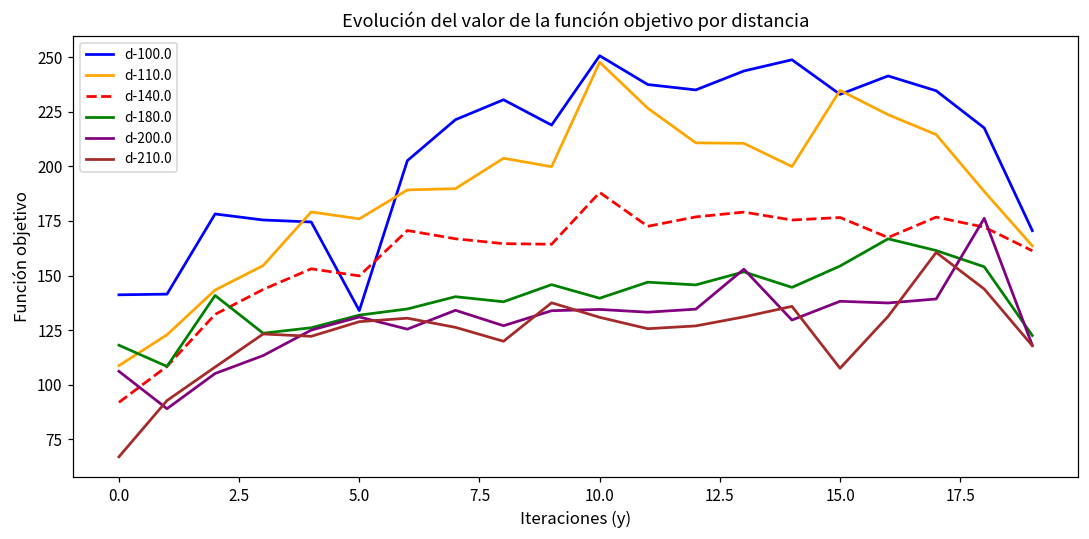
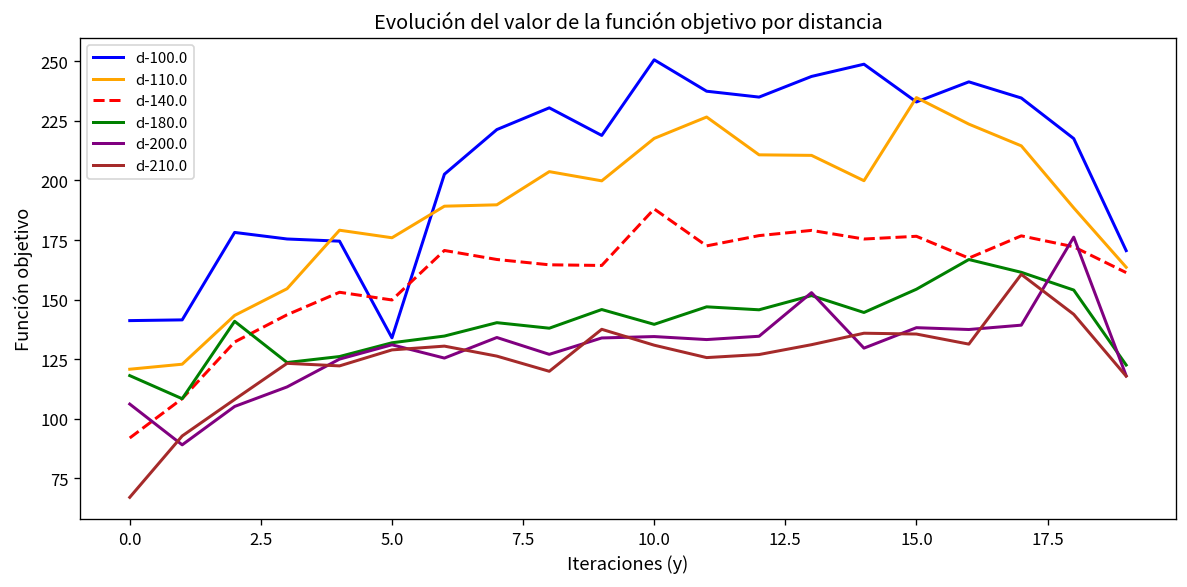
d-110.0, 0.0: 109 -> 121
d-110.0, 10.0: 248 -> 218
d-210.0, 15.0: 108 -> 136
